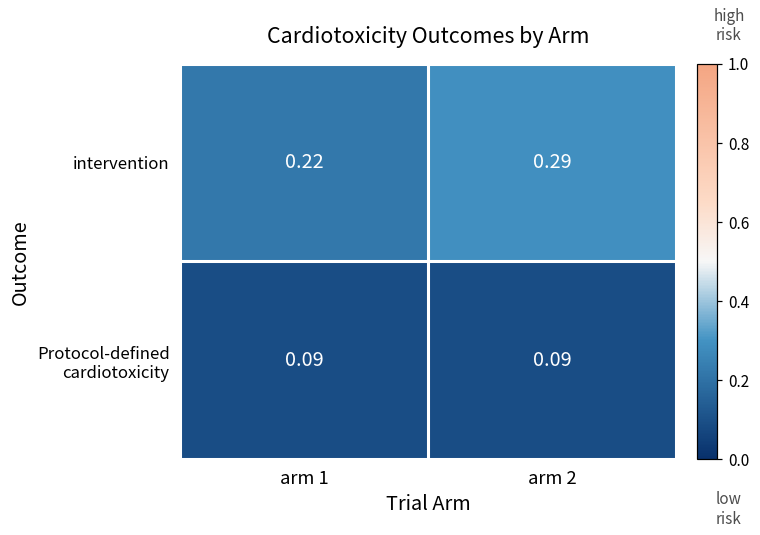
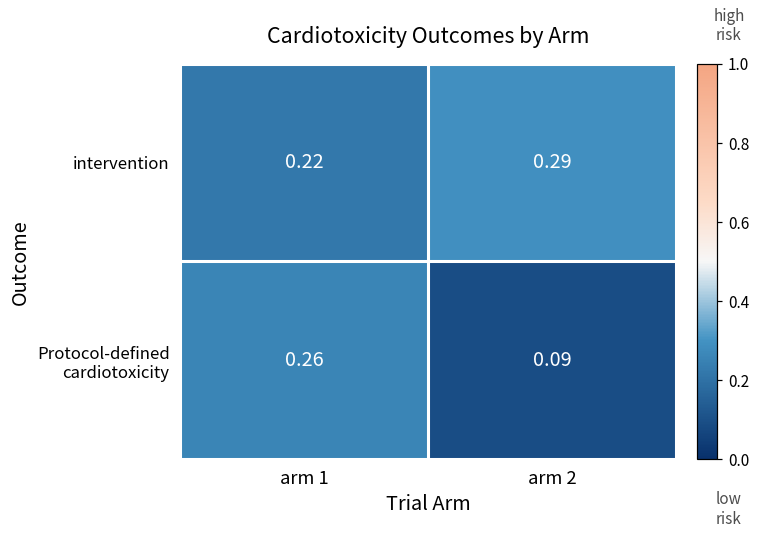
Protocol-defined cardiotoxicity, arm 1: 0.09 -> 0.26
